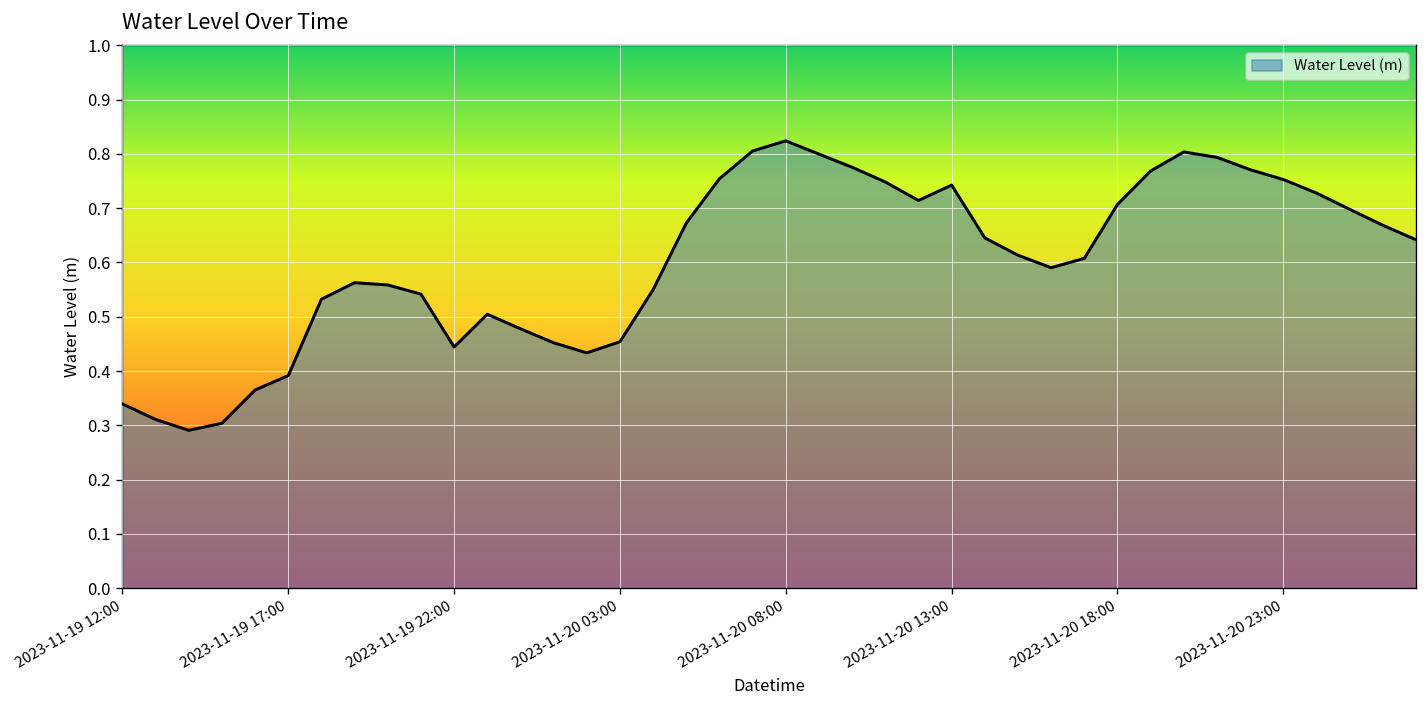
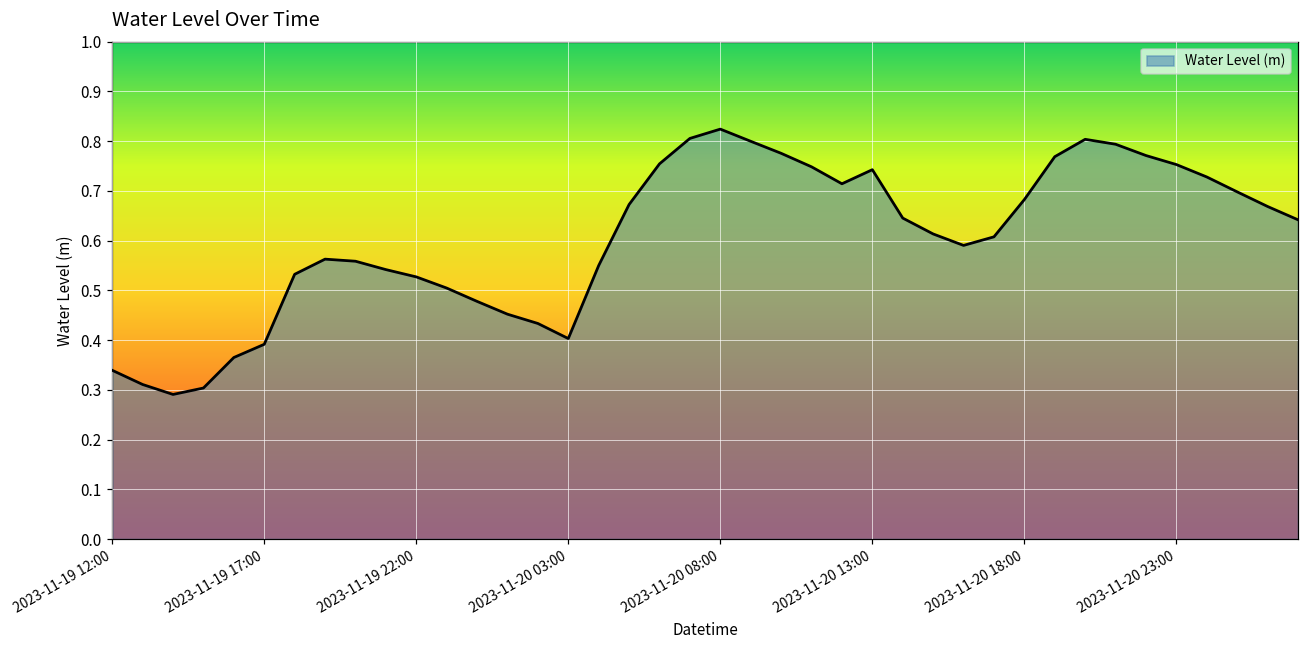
2023-11-19 22:00: 0.44 -> 0.53
2023-11-20 03:00: 0.45 -> 0.40
2023-11-20 18:00: 0.71 -> 0.68
